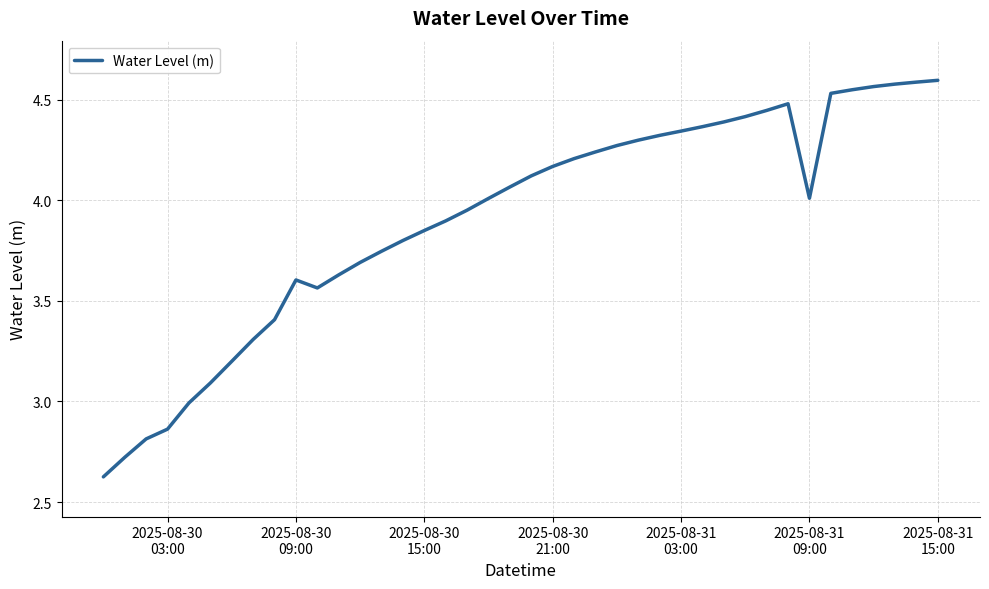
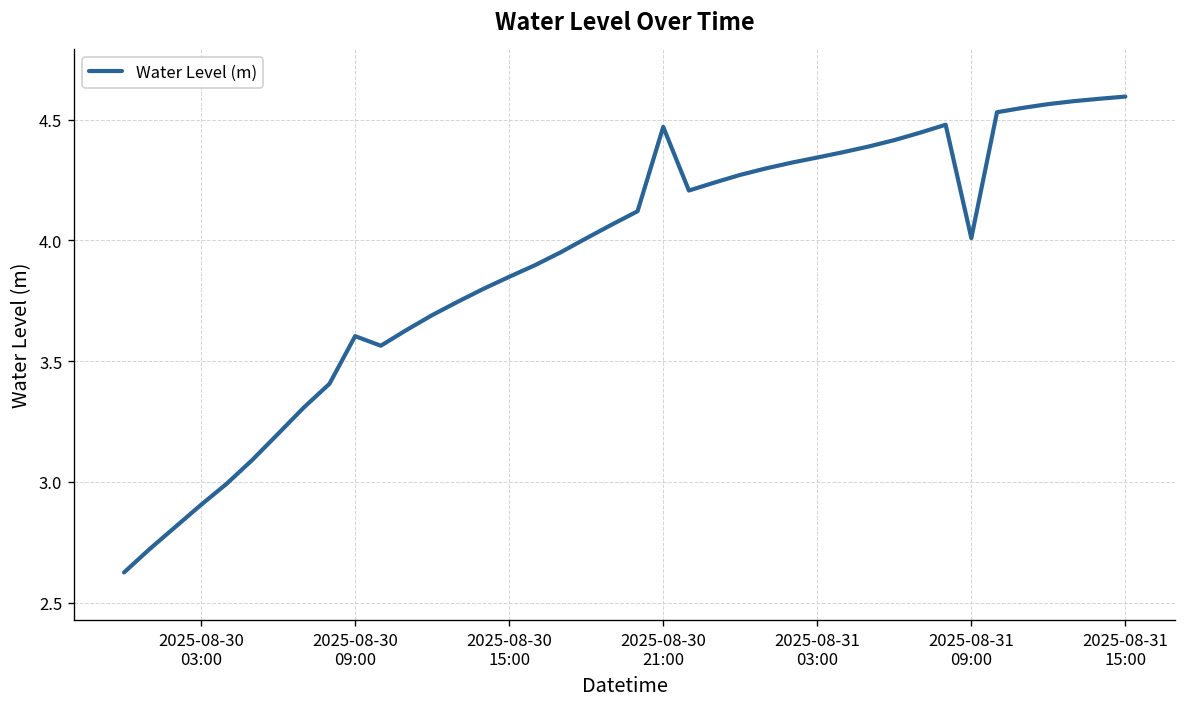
2025-08-30 03:00: 2.86 -> 2.91
2025-08-30 21:00: 4.17 -> 4.47
